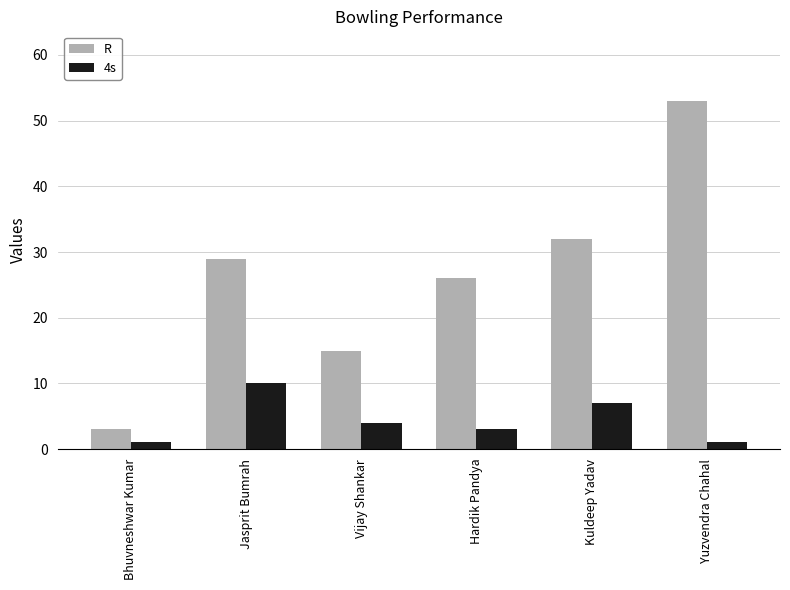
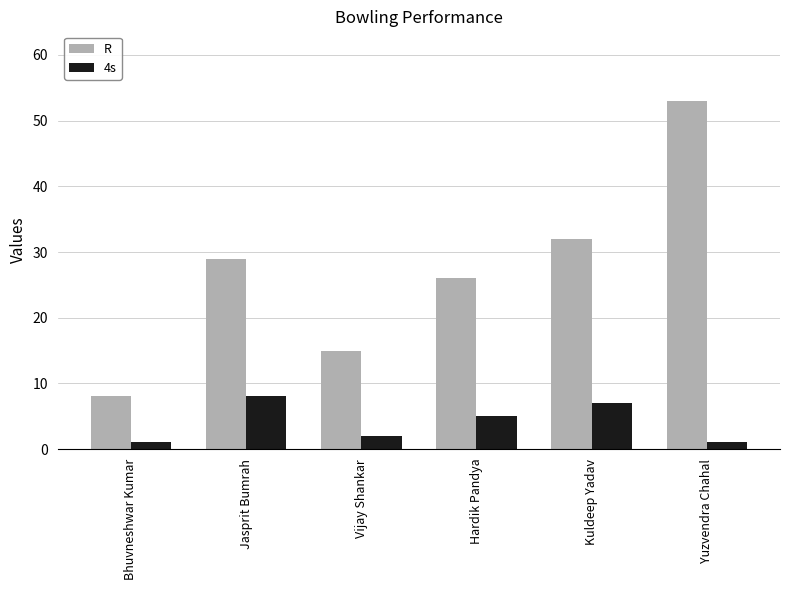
R, Bhuvneshwar Kumar: 3 -> 8
4s, Jasprit Bumrah: 10 -> 8
4s, Vijay Shankar: 4 -> 2
4s, Hardik Pandya: 3 -> 5
